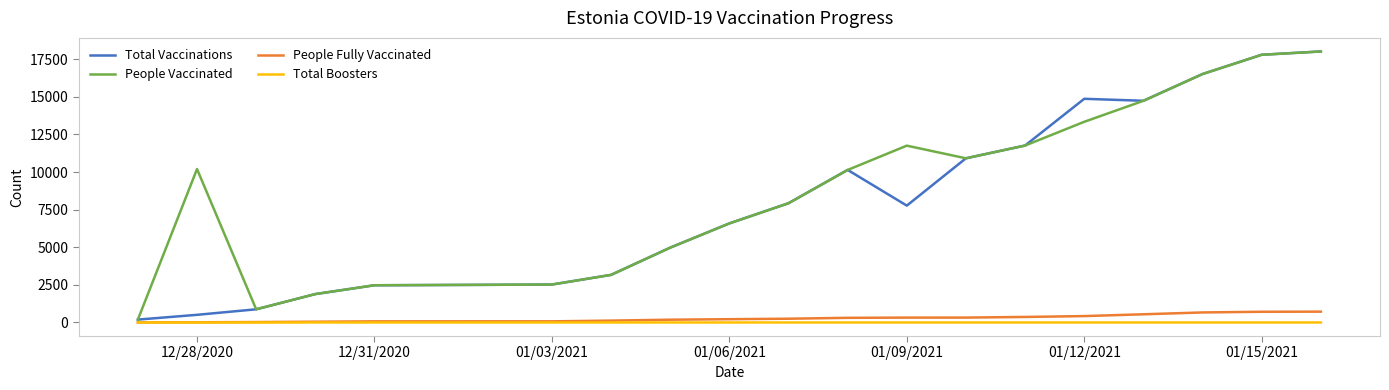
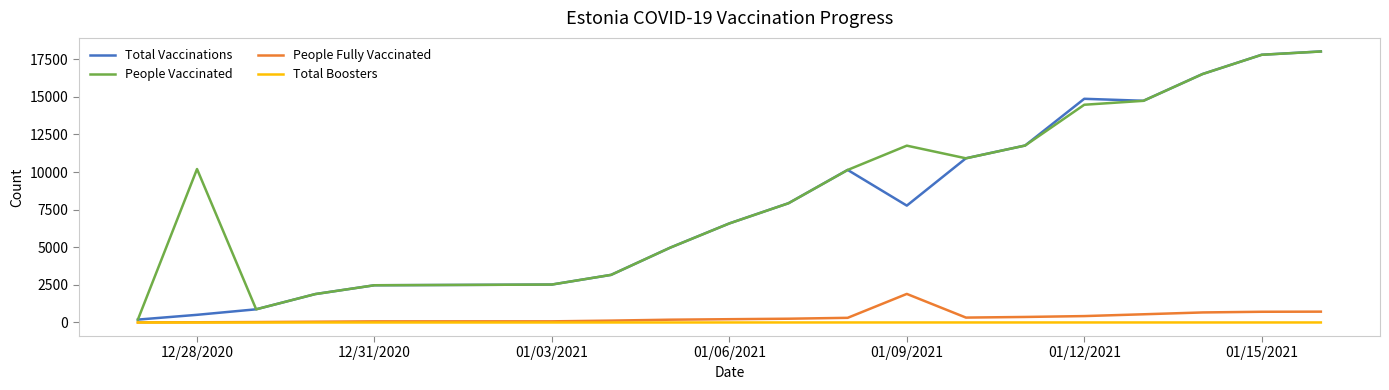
People Fully Vaccinated, 01/09/2021: 300 -> 1900
People Vaccinated, 01/12/2021: 13300 -> 14500
